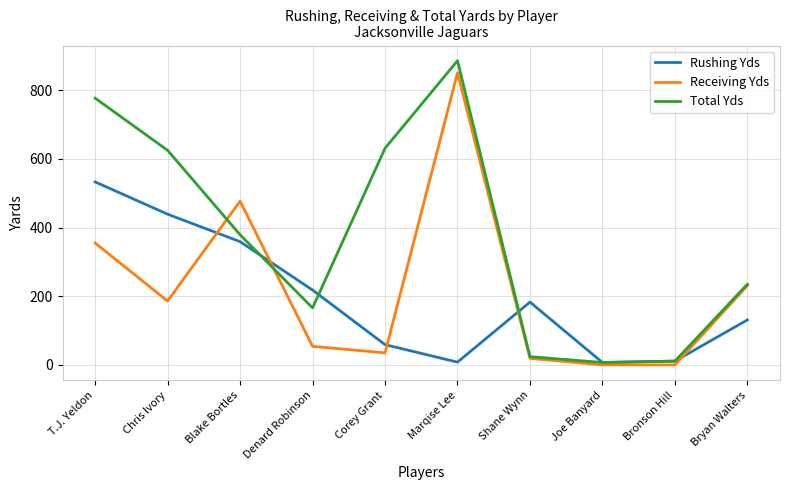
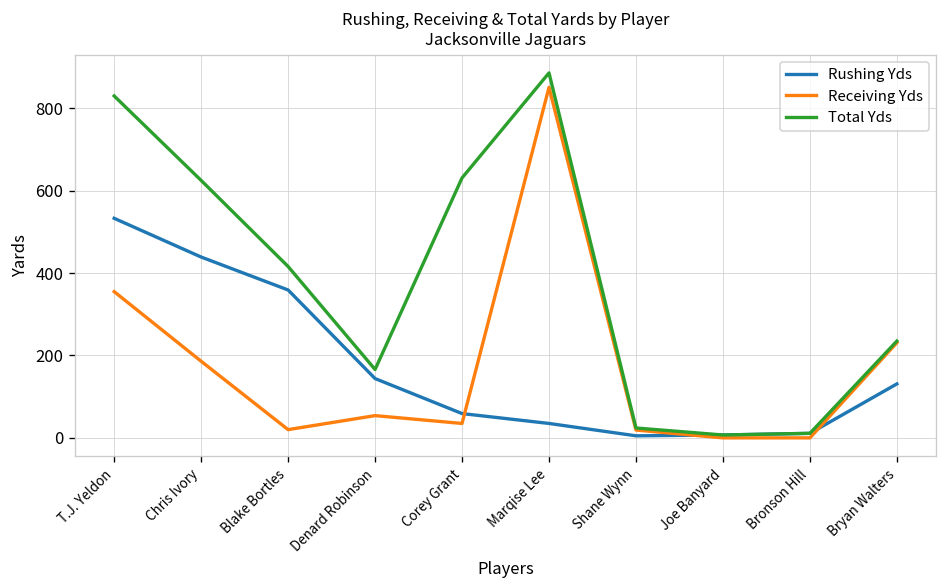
Total Yds, T.J. Yeldon: 780 -> 830
Receiving Yds, Blake Bortles: 480 -> 20
Total Yds, Blake Bortles: 380 -> 420
Rushing Yds, Denard Robinson: 220 -> 140
Rushing Yds, Marqise Lee: 10 -> 40
Rushing Yds, Shane Wynn: 180 -> 10
